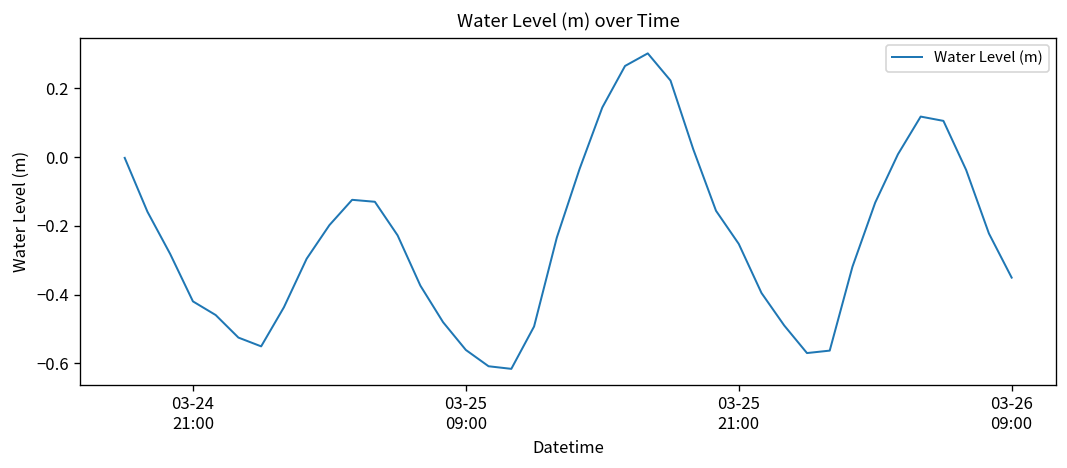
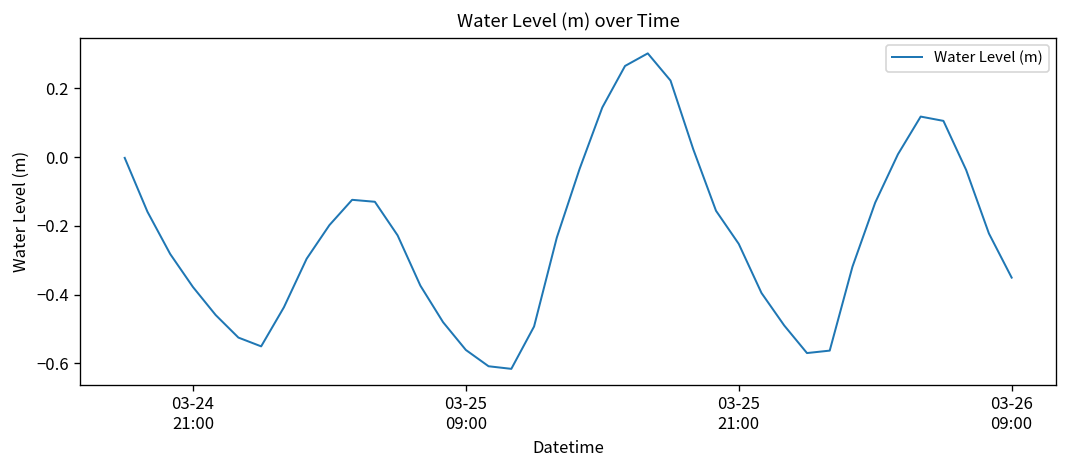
03-24 21:00: -0.42 -> -0.38
